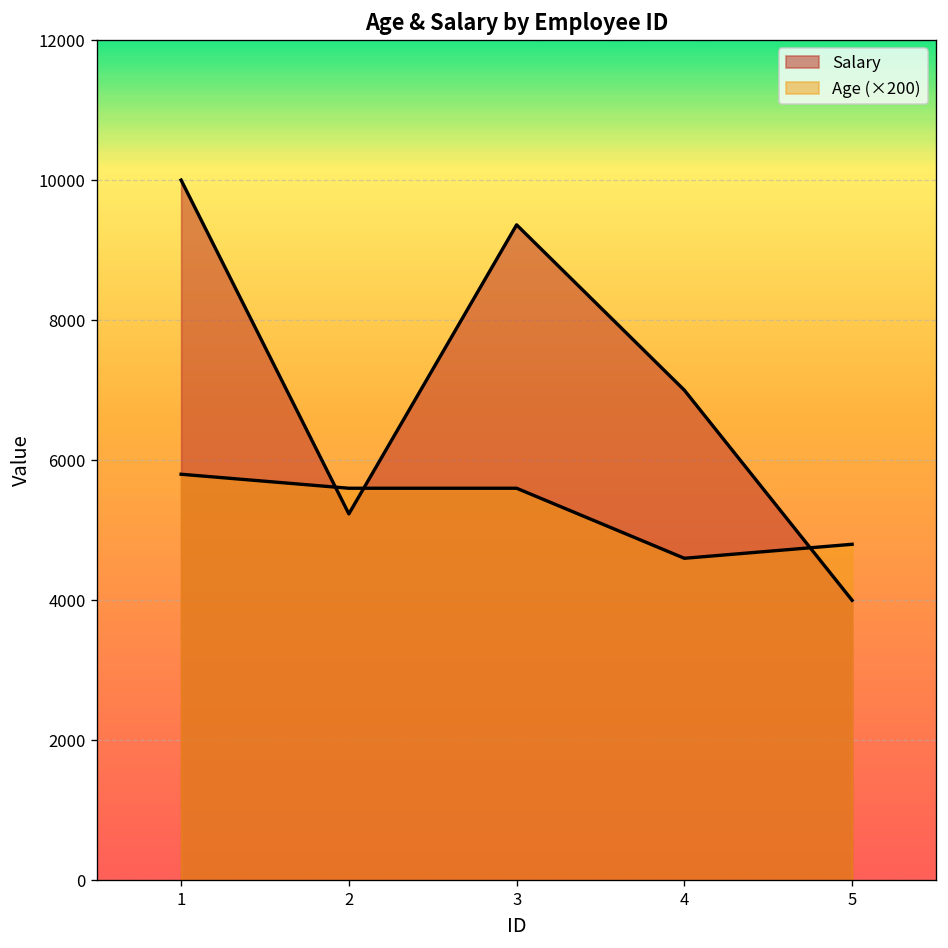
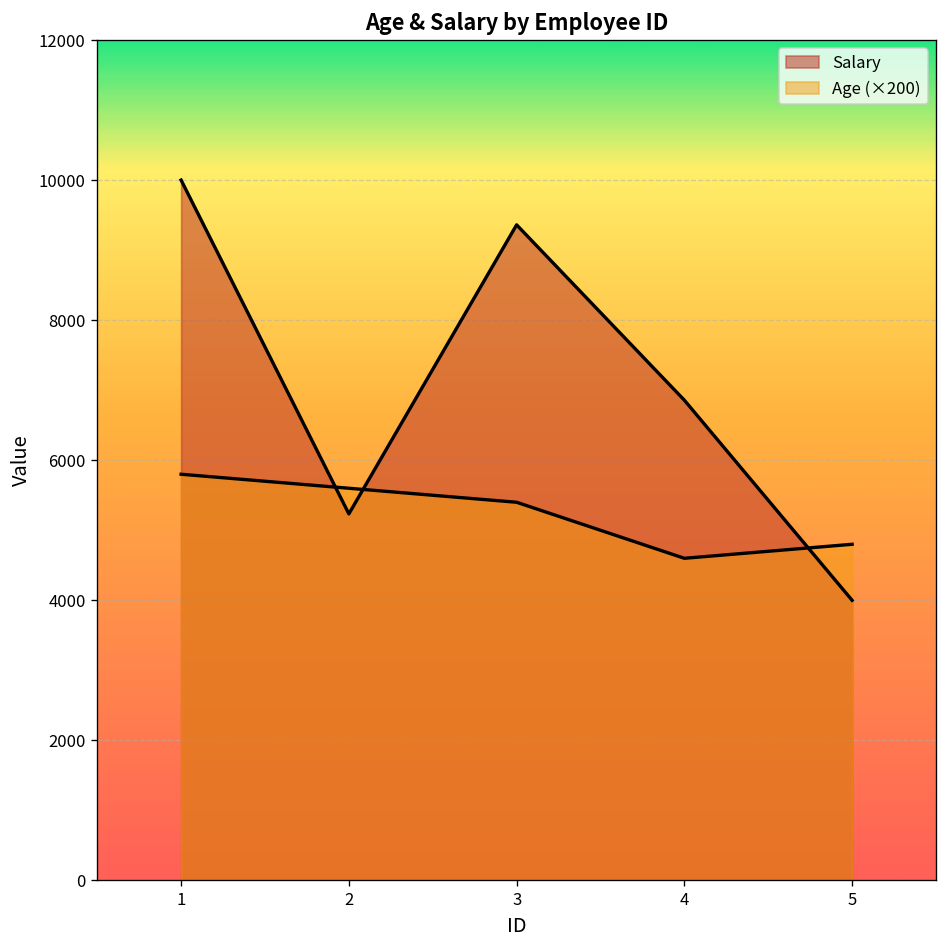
Age (×200), 3: 5600 -> 5400
Salary, 4: 7000 -> 6900
